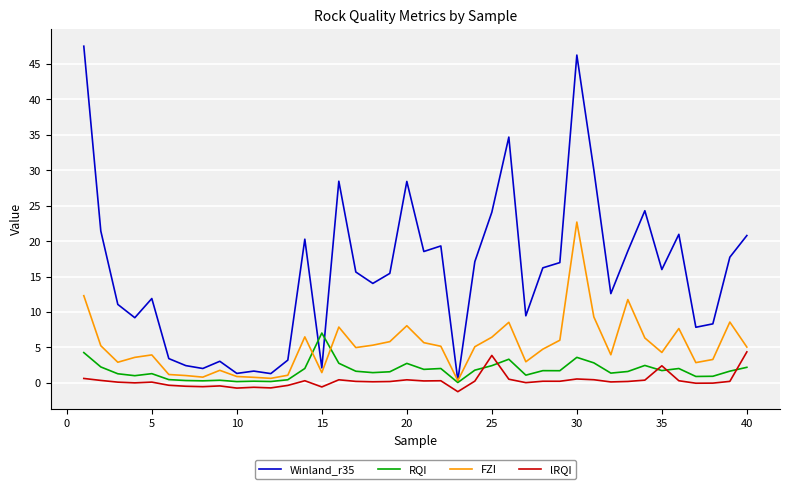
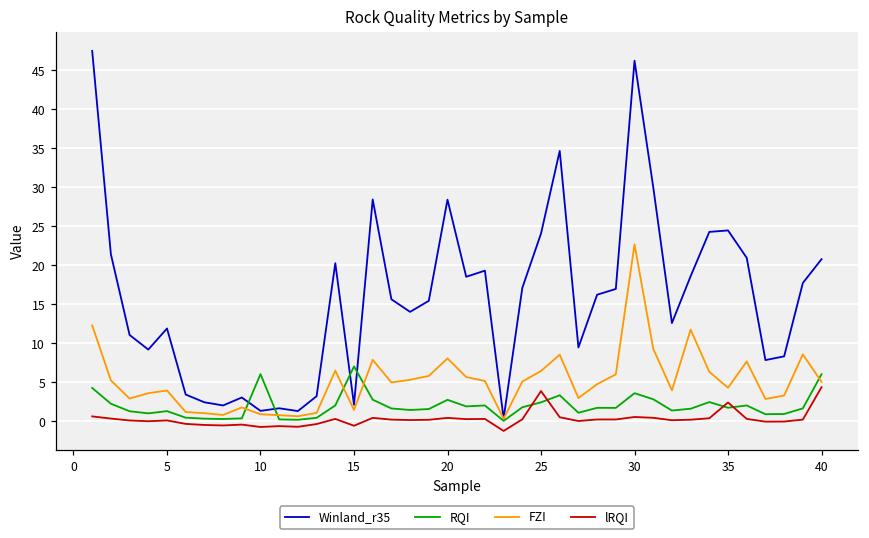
RQI, 10: 0 -> 6
Winland_r35, 35: 16 -> 24
RQI, 40: 2 -> 6
